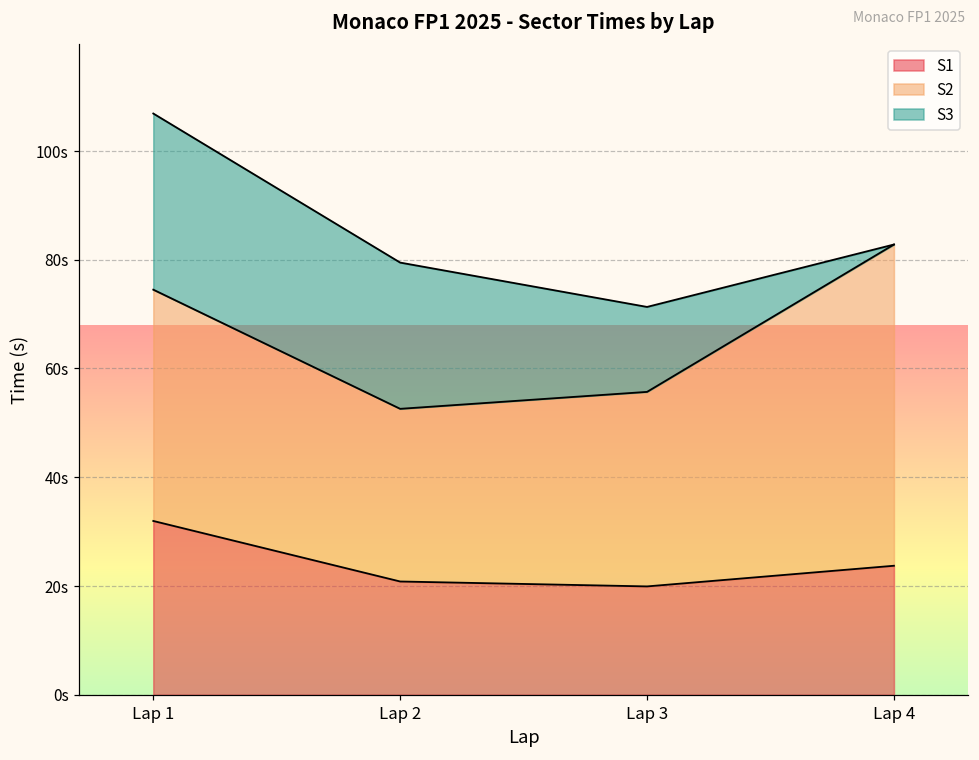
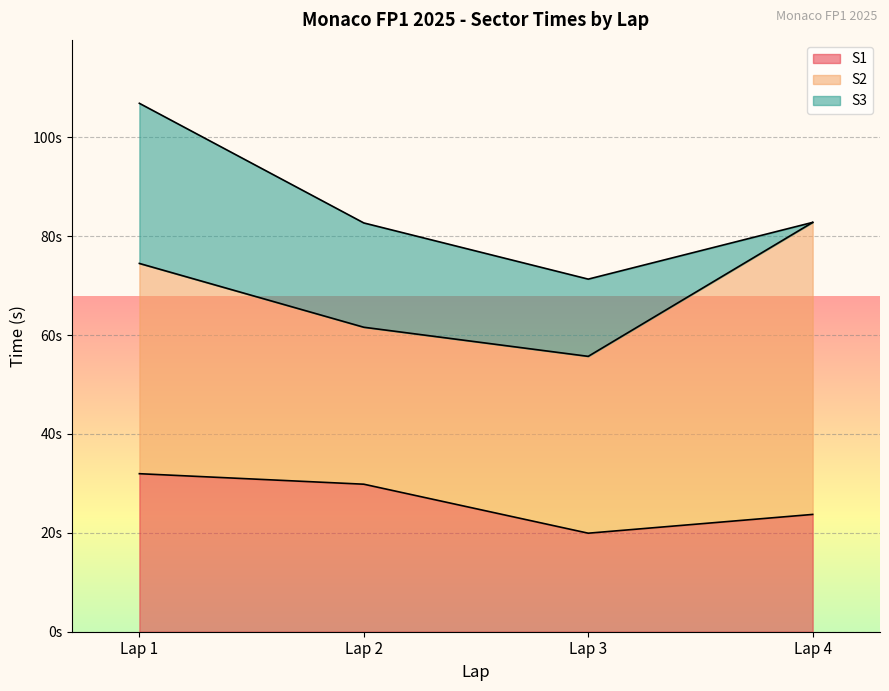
S1, Lap 2: 21s -> 30s
S3, Lap 2: 27s -> 21s
